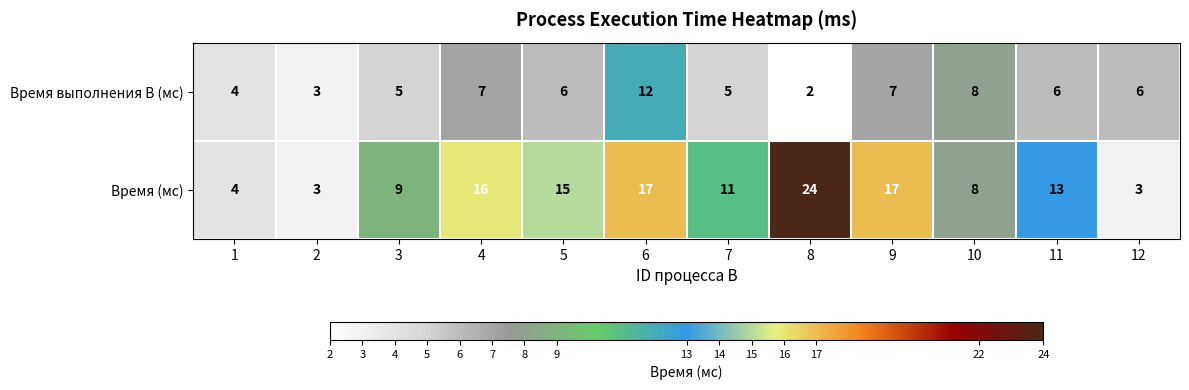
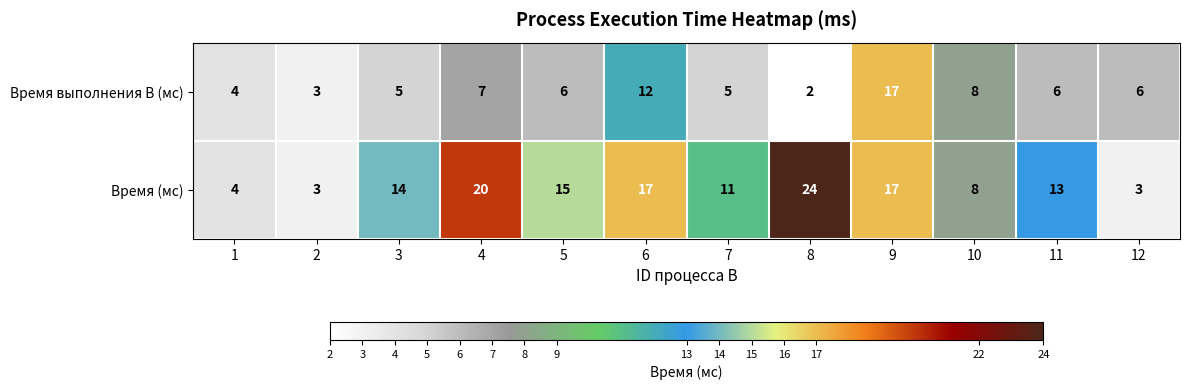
Время выполнения B (мс), 9: 7 -> 17
Время (мс), 3: 9 -> 14
Время (мс), 4: 16 -> 20
